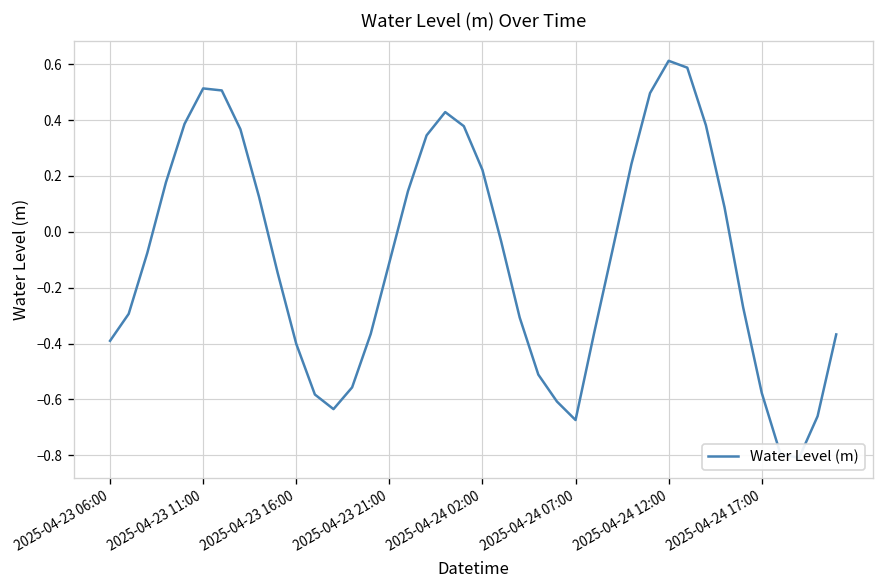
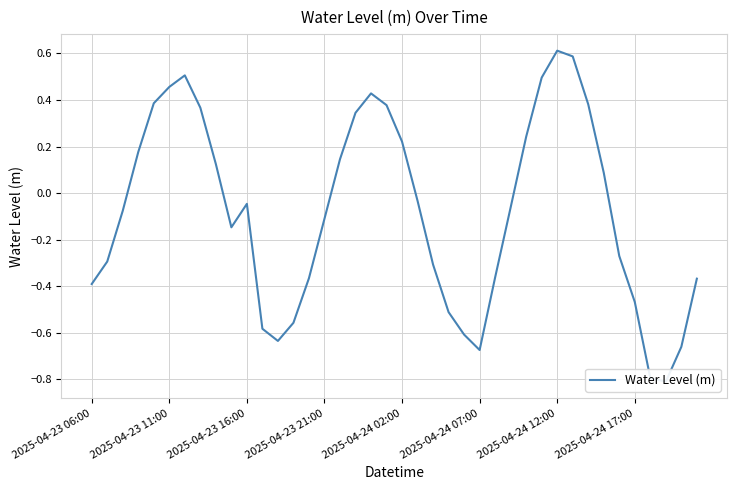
2025-04-23 11:00: 0.51 -> 0.46
2025-04-23 16:00: -0.40 -> -0.05
2025-04-24 17:00: -0.58 -> -0.47
